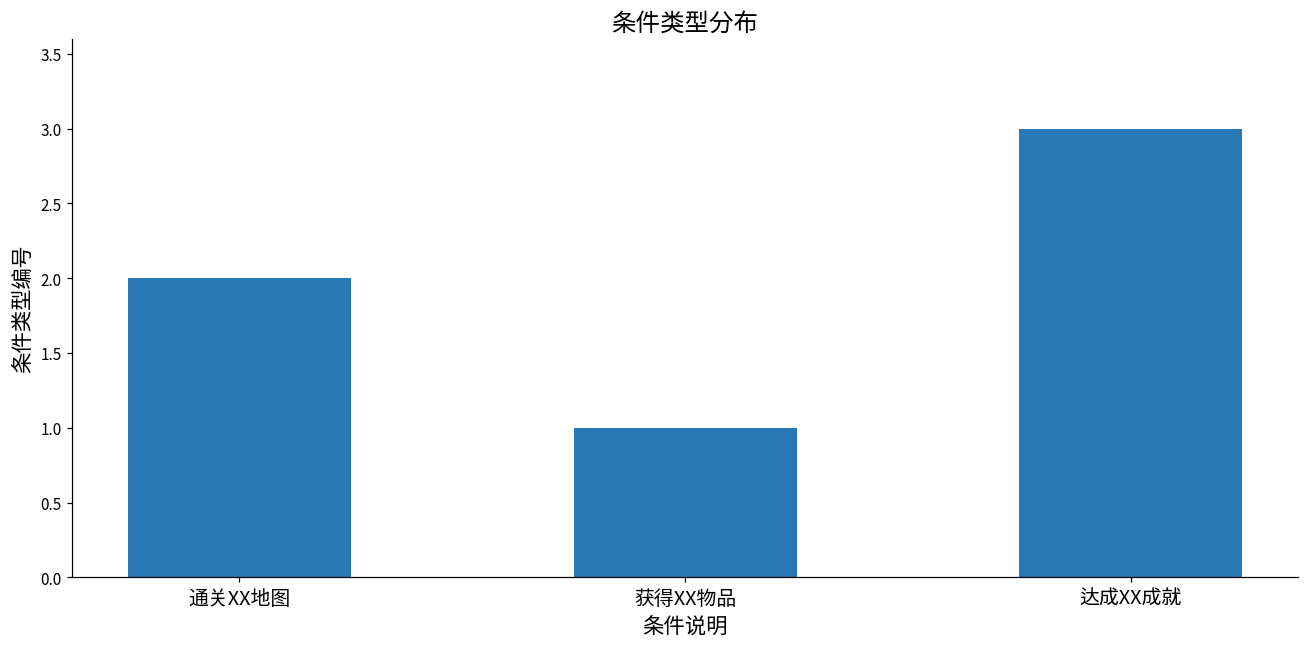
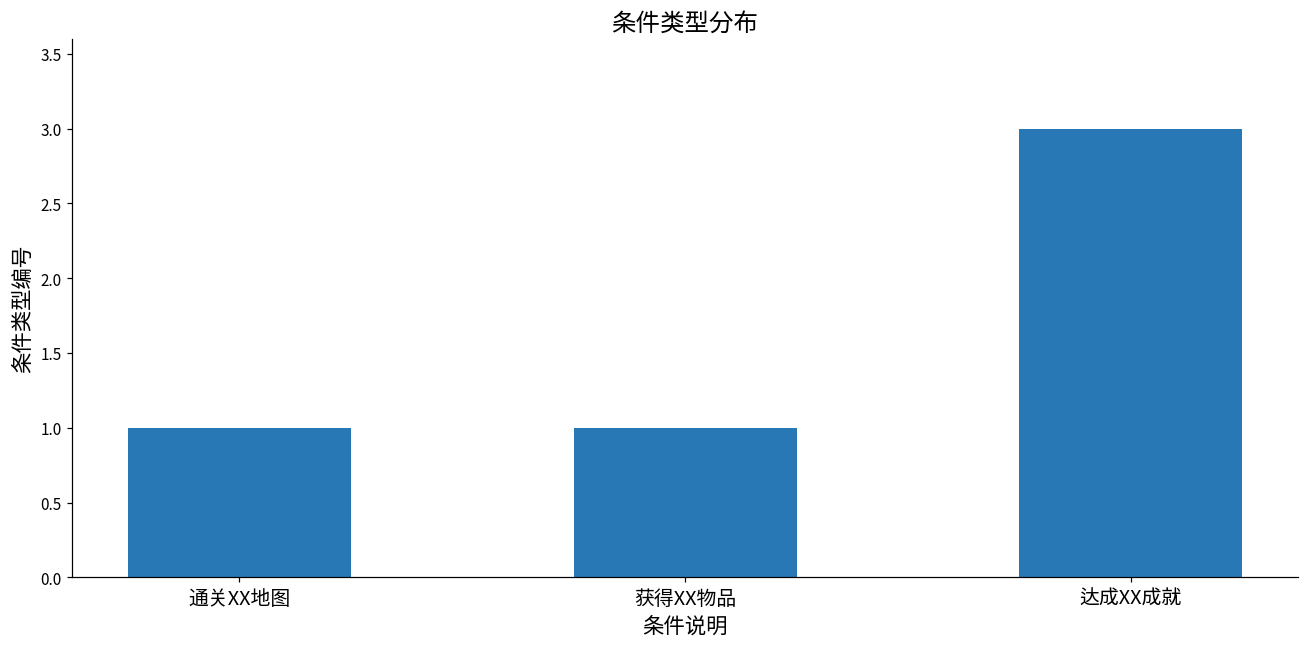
通关XX地图: 2 -> 1
